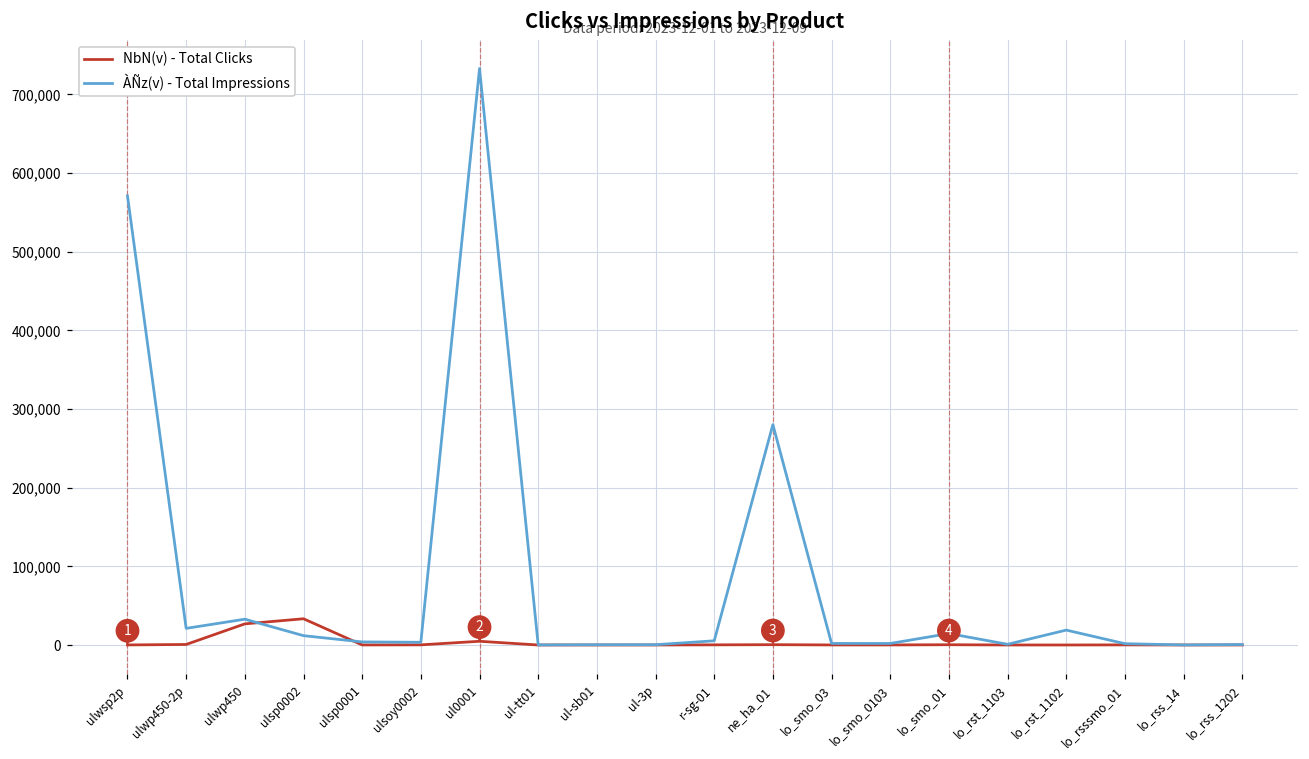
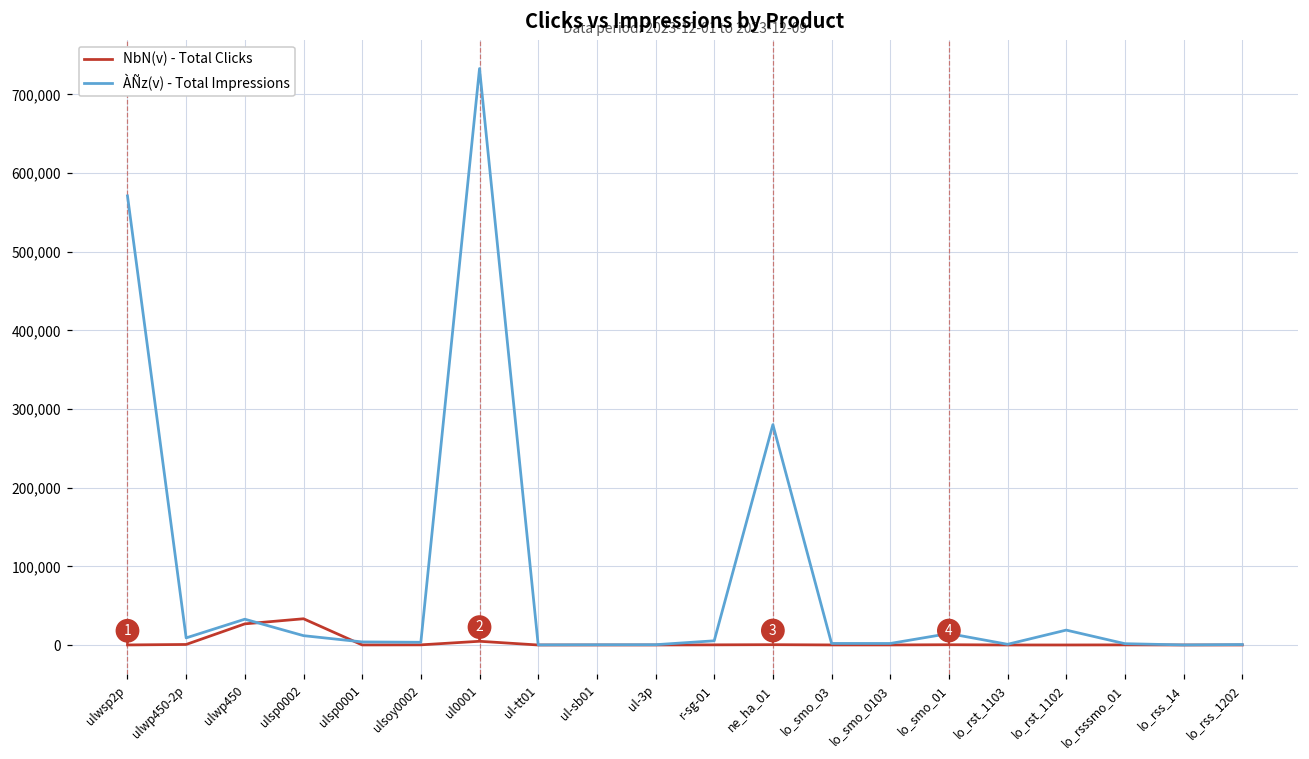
ÀÑz(v) - Total Impressions, ulwp450-2p: 20,000 -> 10,000
